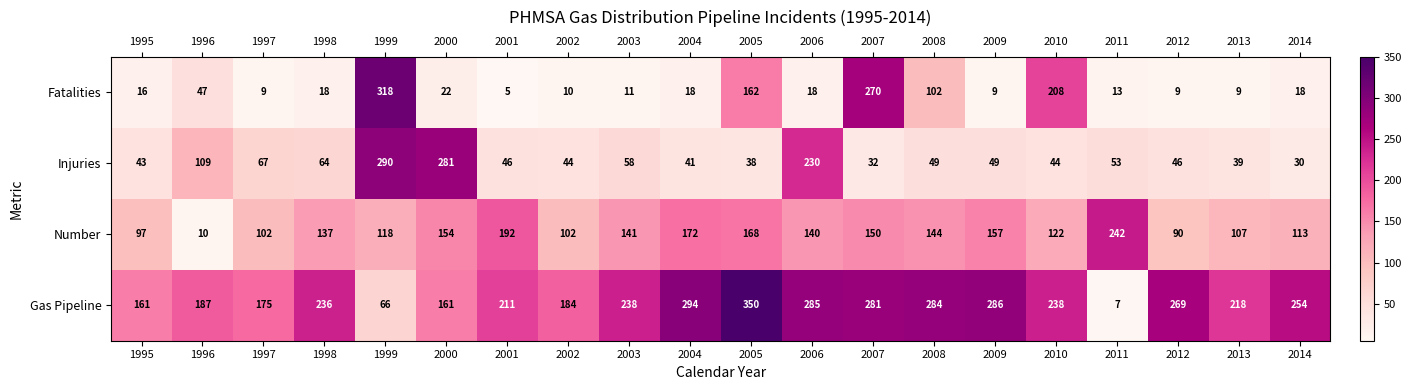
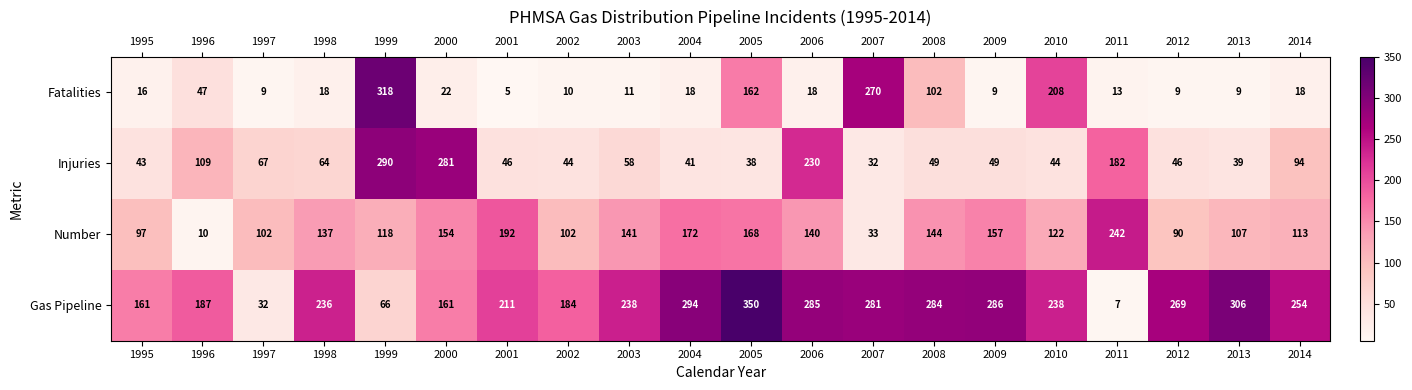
Injuries, 2011: 53 -> 182
Injuries, 2014: 30 -> 94
Number, 2007: 150 -> 33
Gas Pipeline, 1997: 175 -> 32
Gas Pipeline, 2013: 218 -> 306
